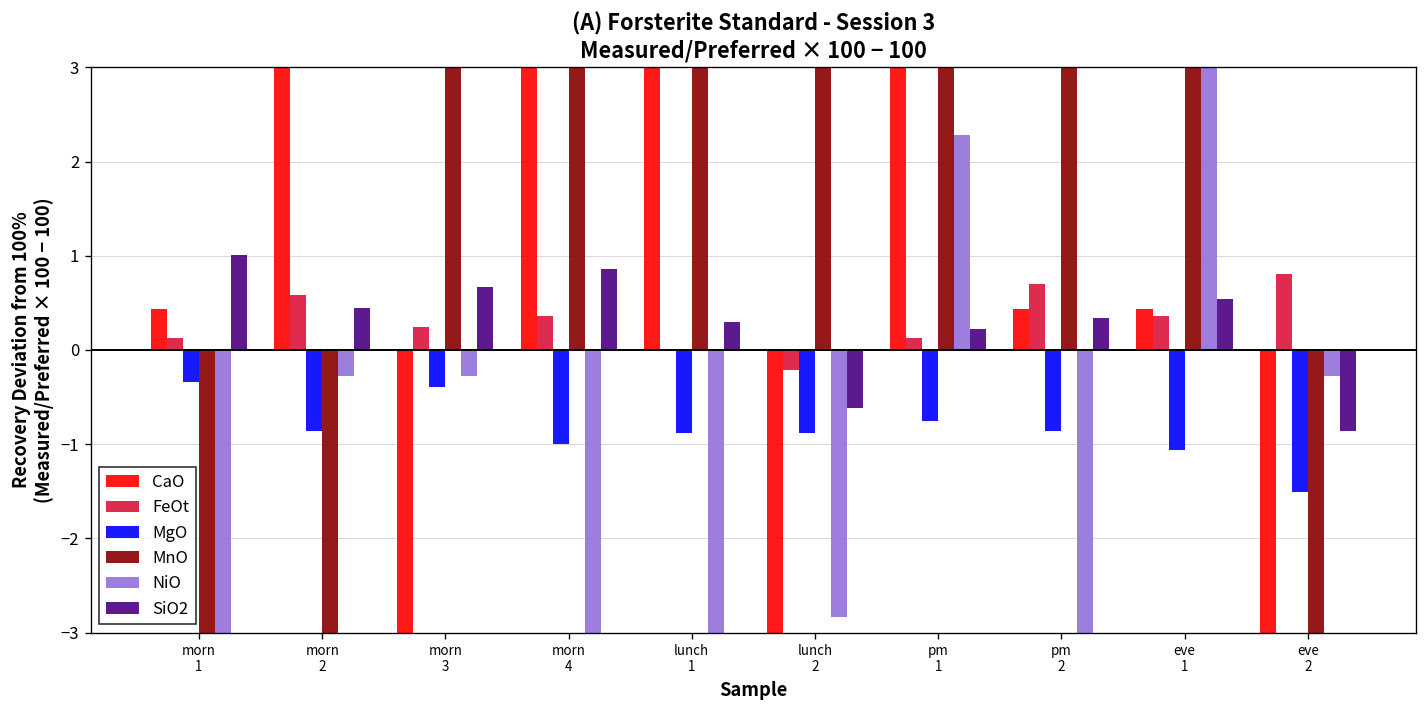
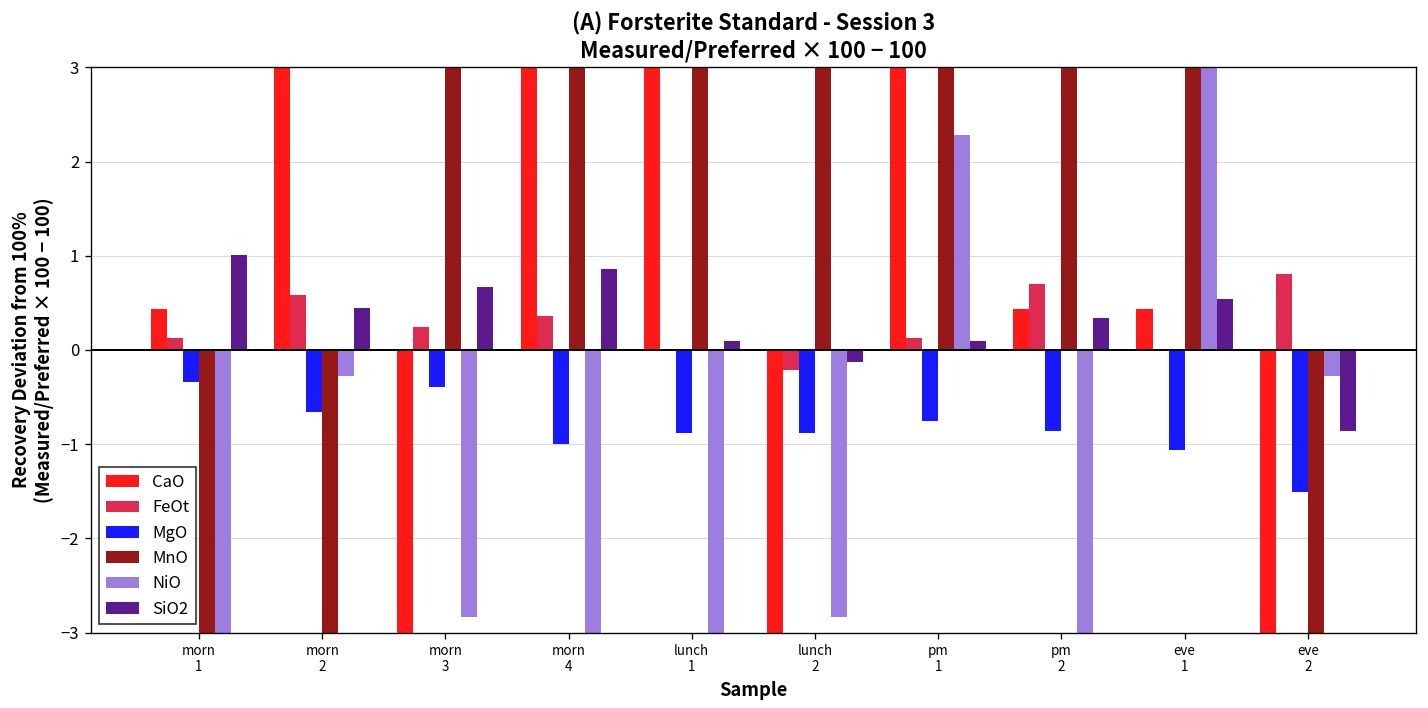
MgO, morn 2: -0.9 -> -0.7
NiO, morn 3: -0.3 -> -2.8
SiO2, lunch 1: 0.3 -> 0.1
SiO2, lunch 2: -0.6 -> -0.1
SiO2, pm 1: 0.2 -> 0.1
FeOt, eve 1: 0.4 -> 0.0
